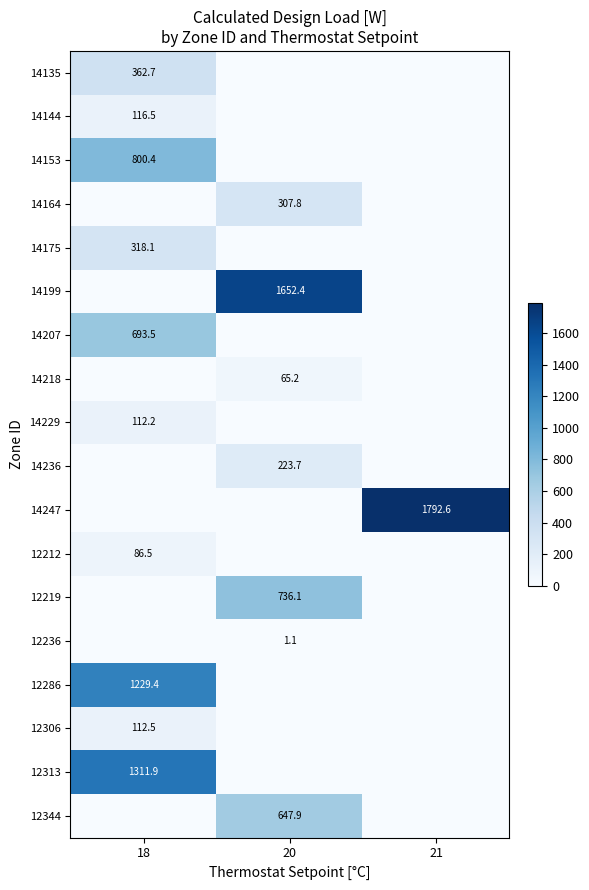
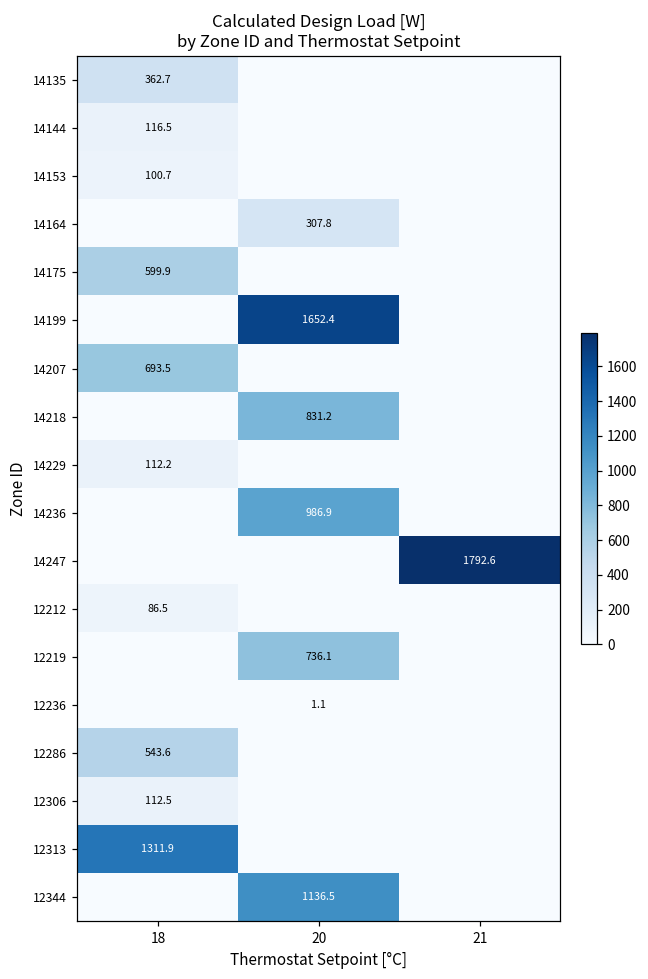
14153, 18: 800.4 -> 100.7
14175, 18: 318.1 -> 599.9
14218, 20: 65.2 -> 831.2
14236, 20: 223.7 -> 986.9
12286, 18: 1229.4 -> 543.6
12344, 20: 647.9 -> 1136.5
